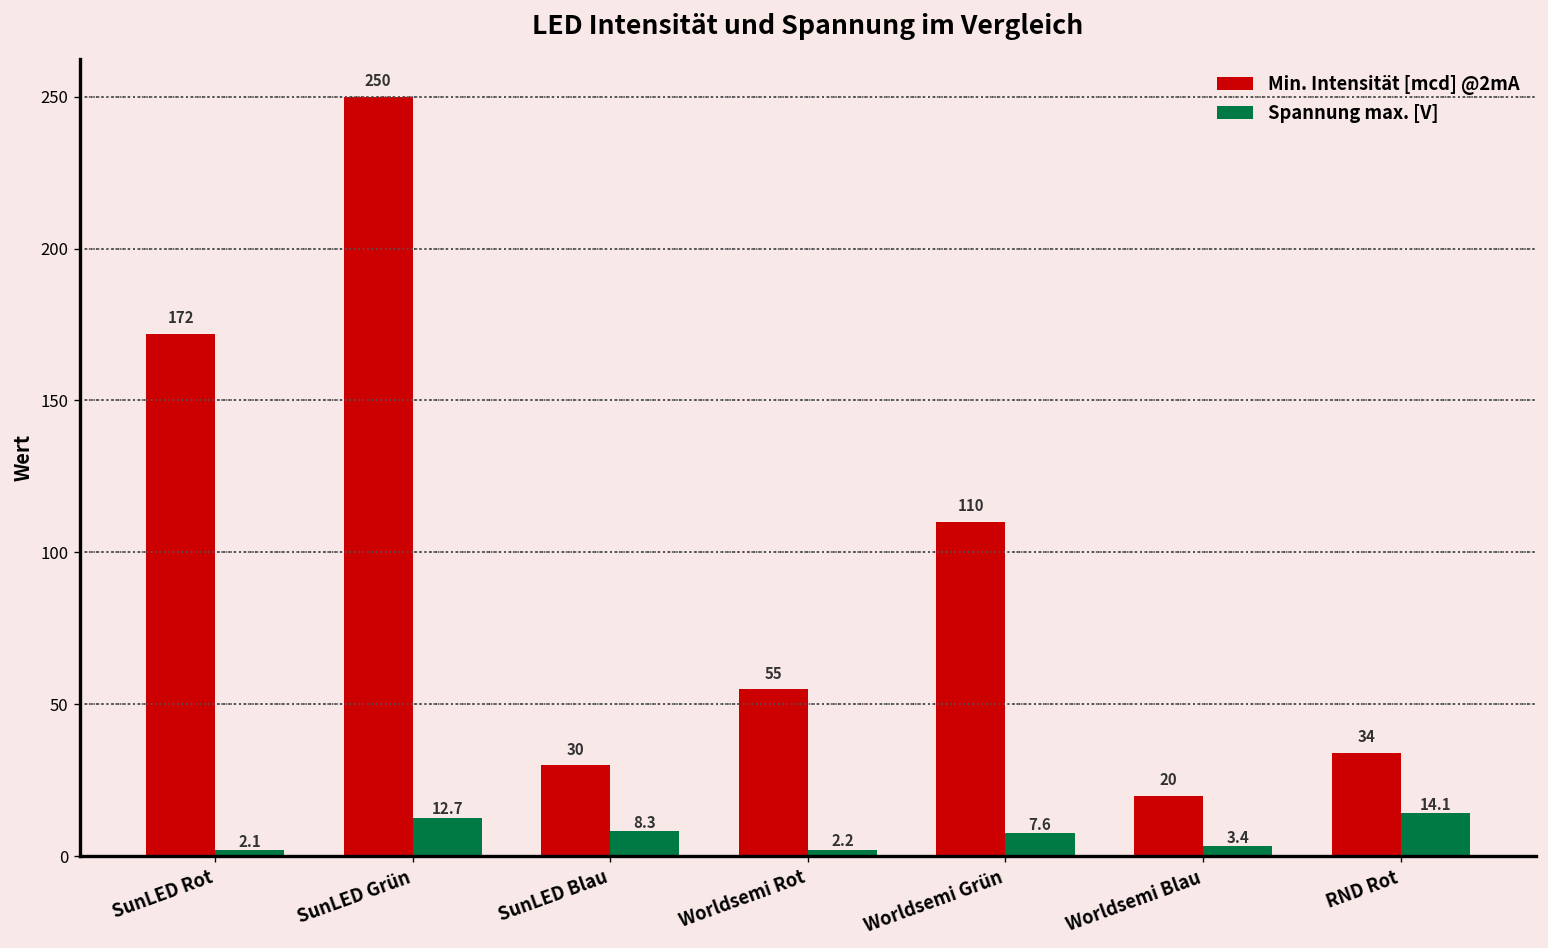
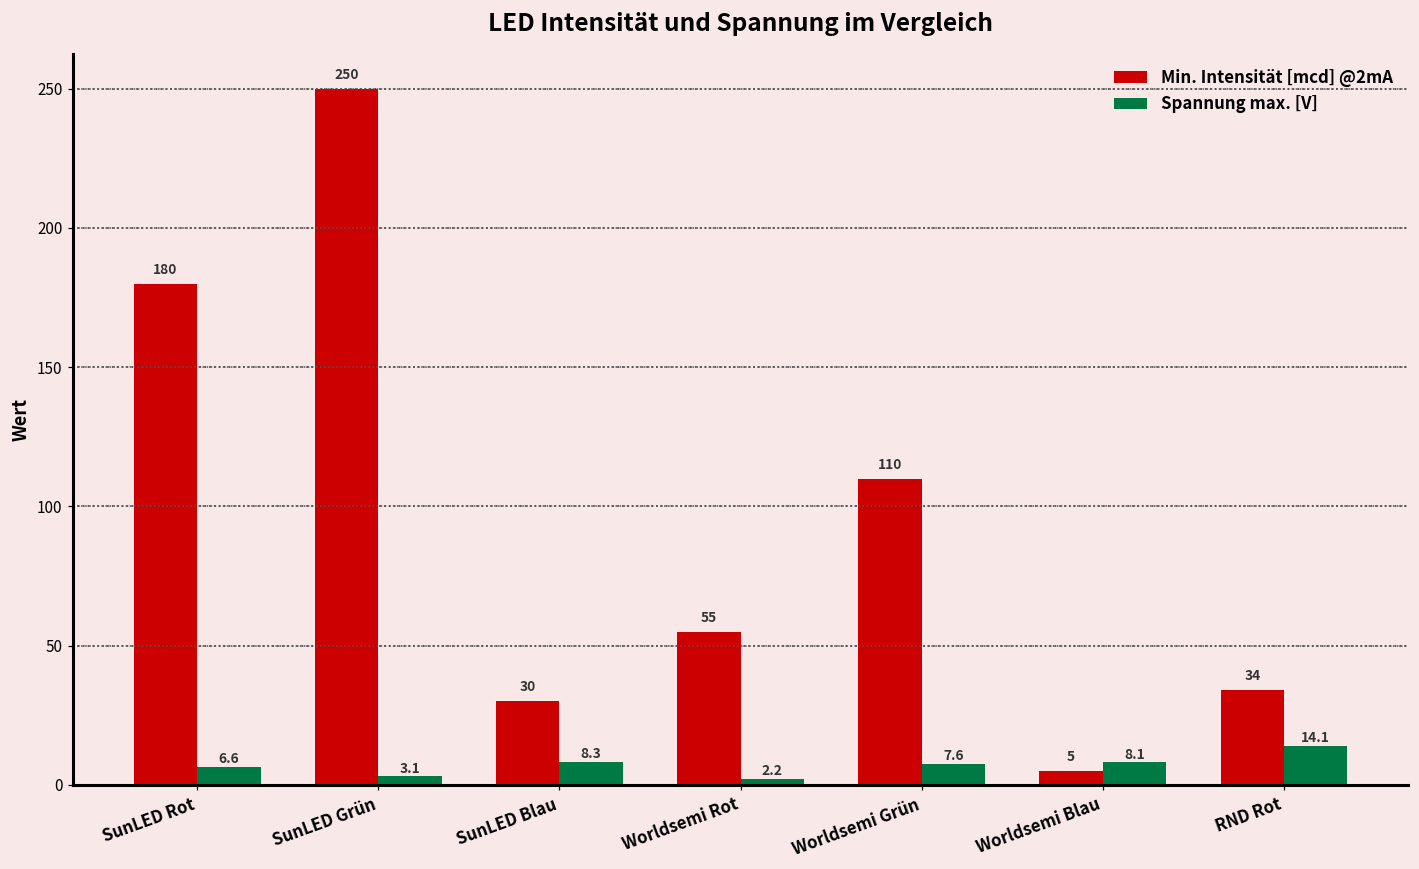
Min. Intensität [mcd] @2mA, SunLED Rot: 172 -> 180
Spannung max. [V], SunLED Rot: 2.1 -> 6.6
Spannung max. [V], SunLED Grün: 12.7 -> 3.1
Min. Intensität [mcd] @2mA, Worldsemi Blau: 20 -> 5
Spannung max. [V], Worldsemi Blau: 3.4 -> 8.1
